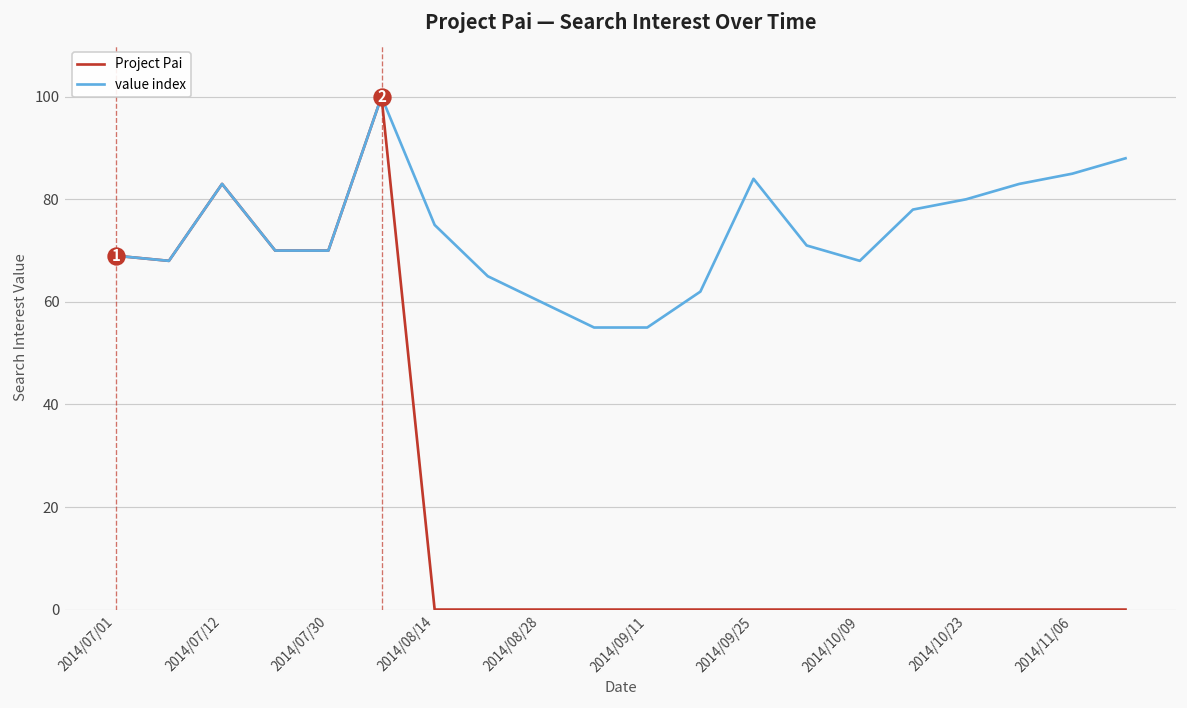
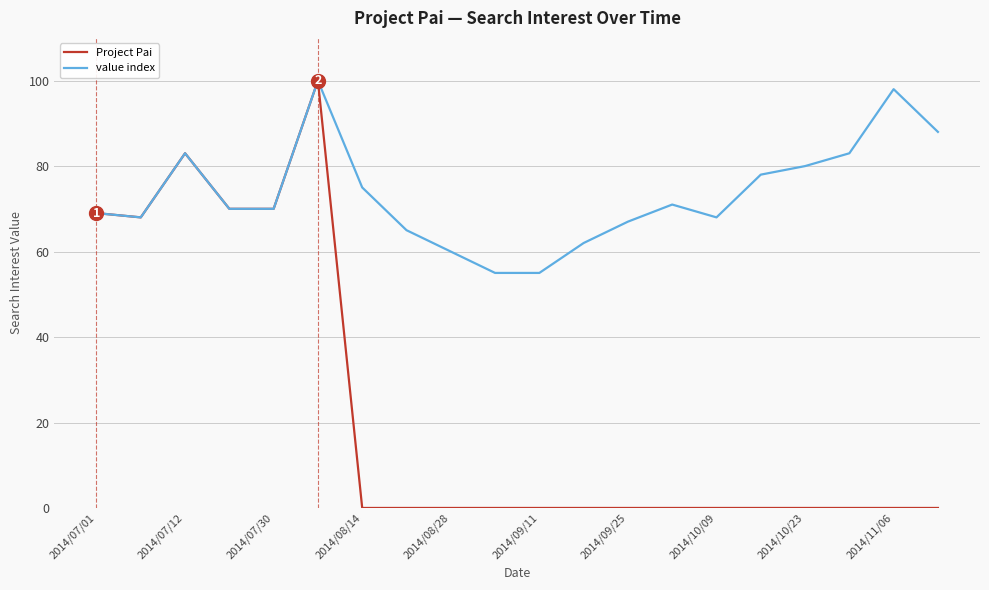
value index, 2014/09/25: 84 -> 67
value index, 2014/11/06: 85 -> 98
